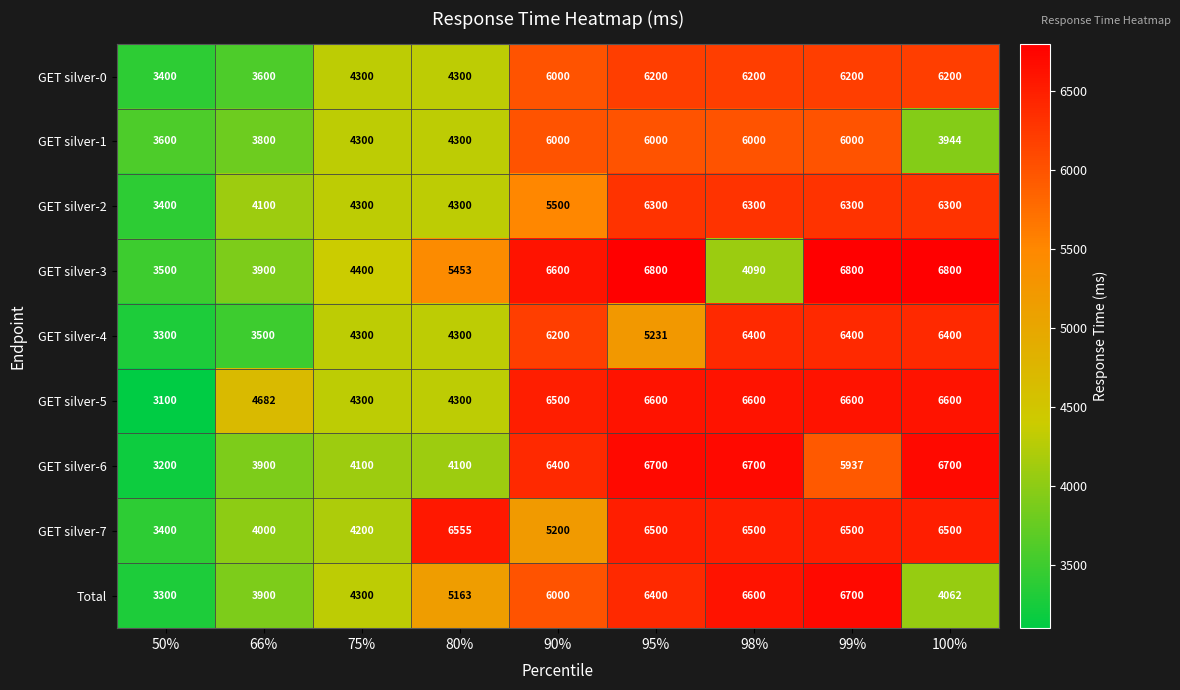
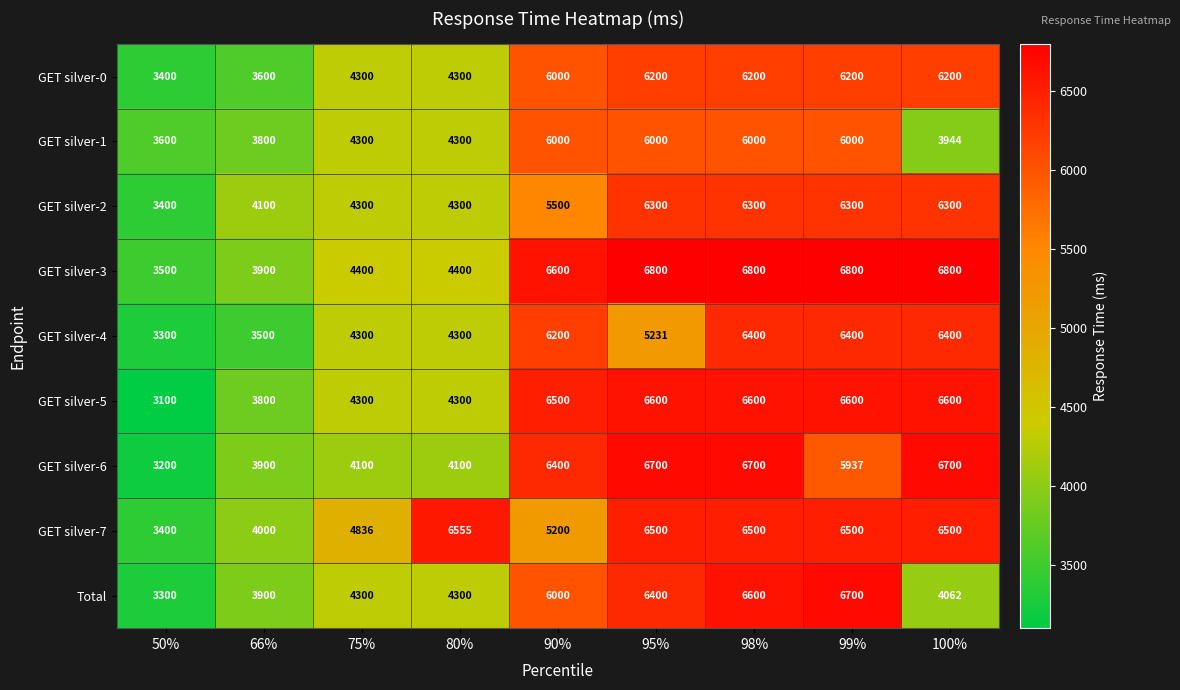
GET silver-3, 80%: 5453 -> 4400
GET silver-3, 98%: 4090 -> 6800
GET silver-5, 66%: 4682 -> 3800
GET silver-7, 75%: 4200 -> 4836
Total, 80%: 5163 -> 4300
